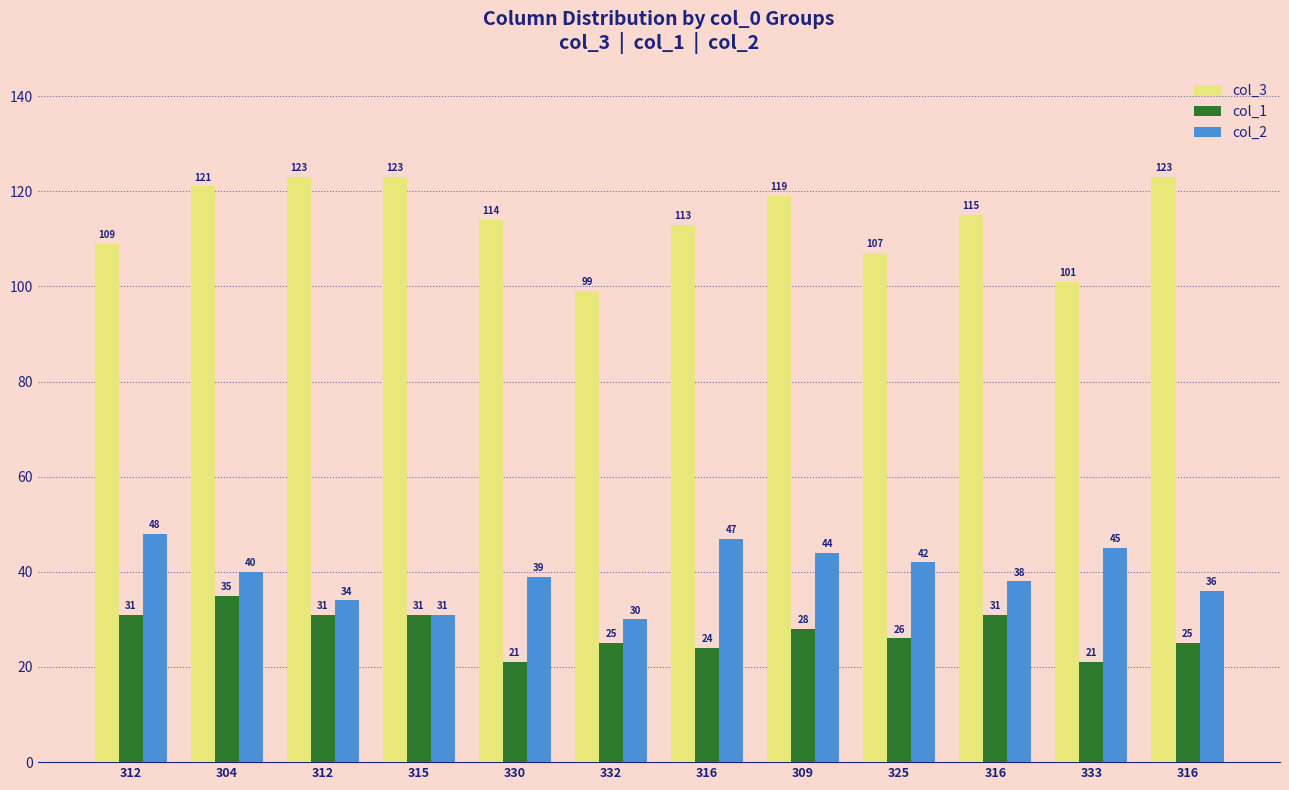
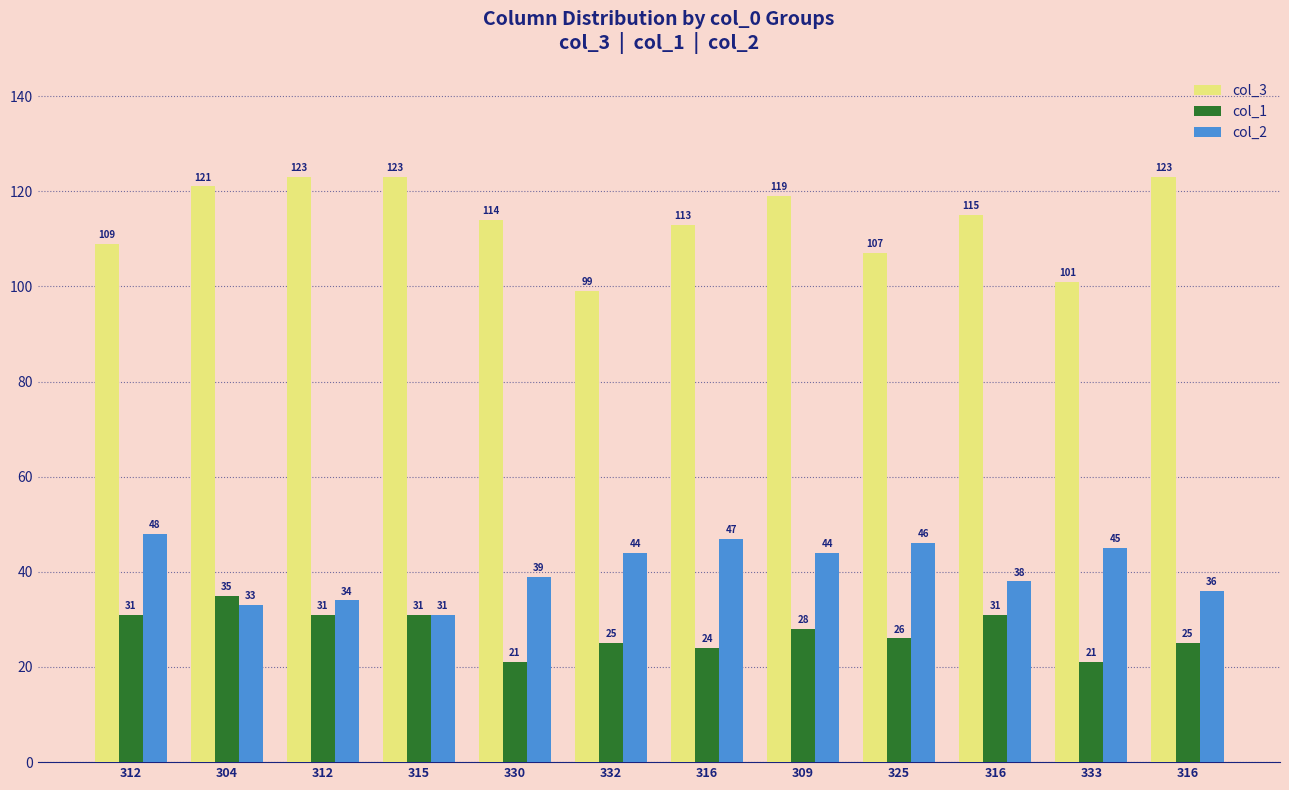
col_2, 304: 40 -> 33
col_2, 332: 30 -> 44
col_2, 325: 42 -> 46
